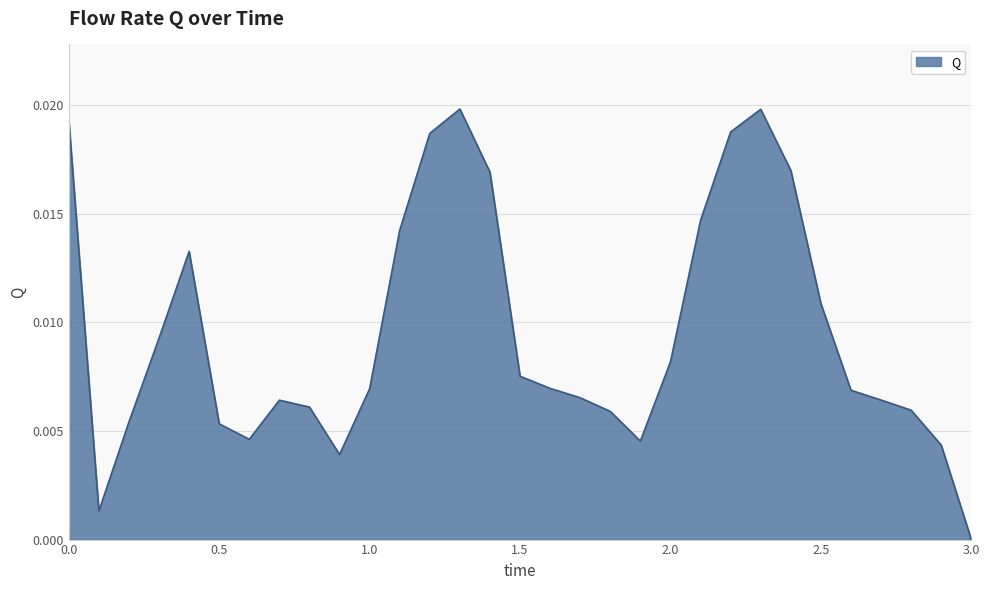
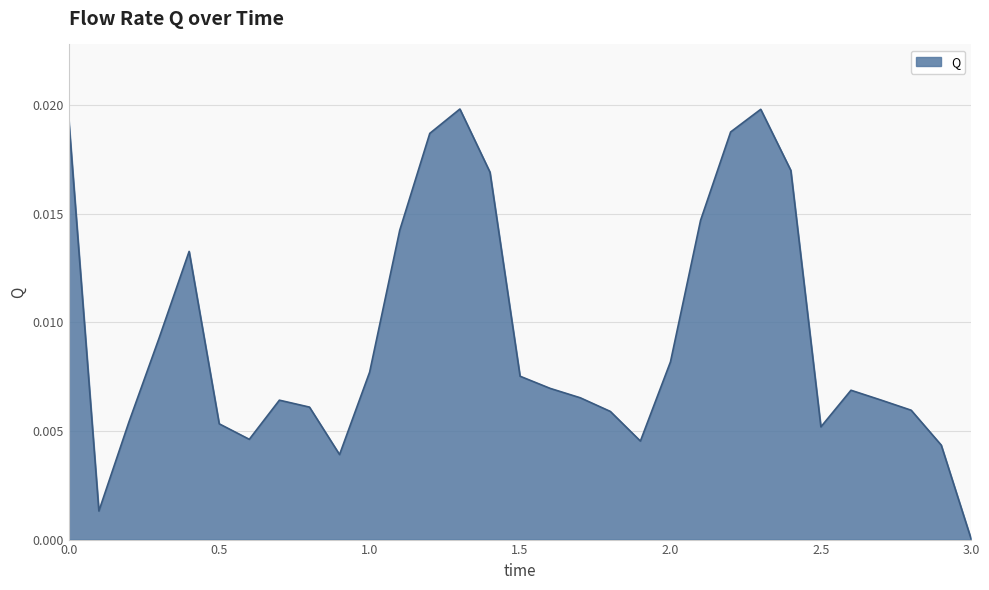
1.0: 0.0069 -> 0.0077
2.5: 0.0109 -> 0.0052
